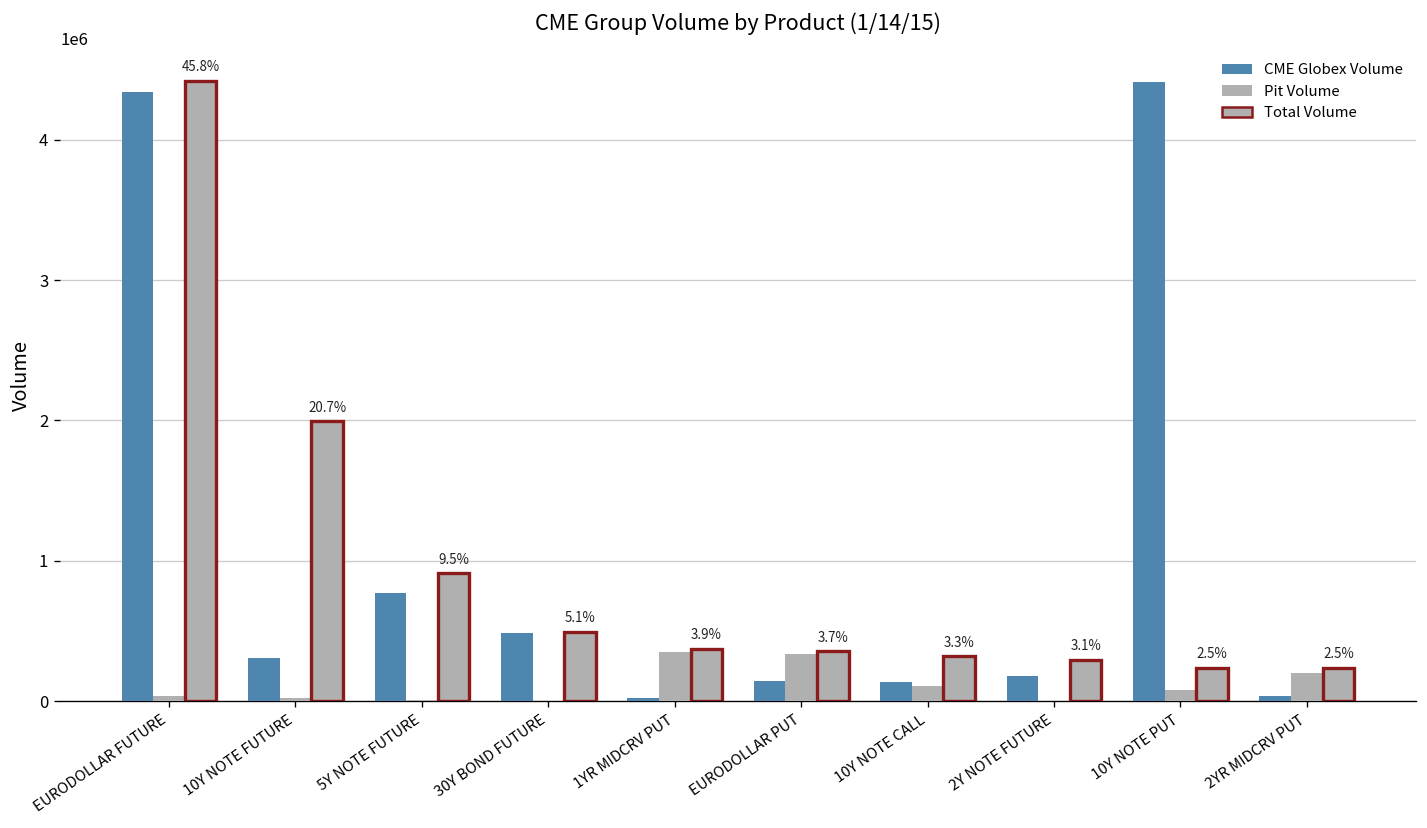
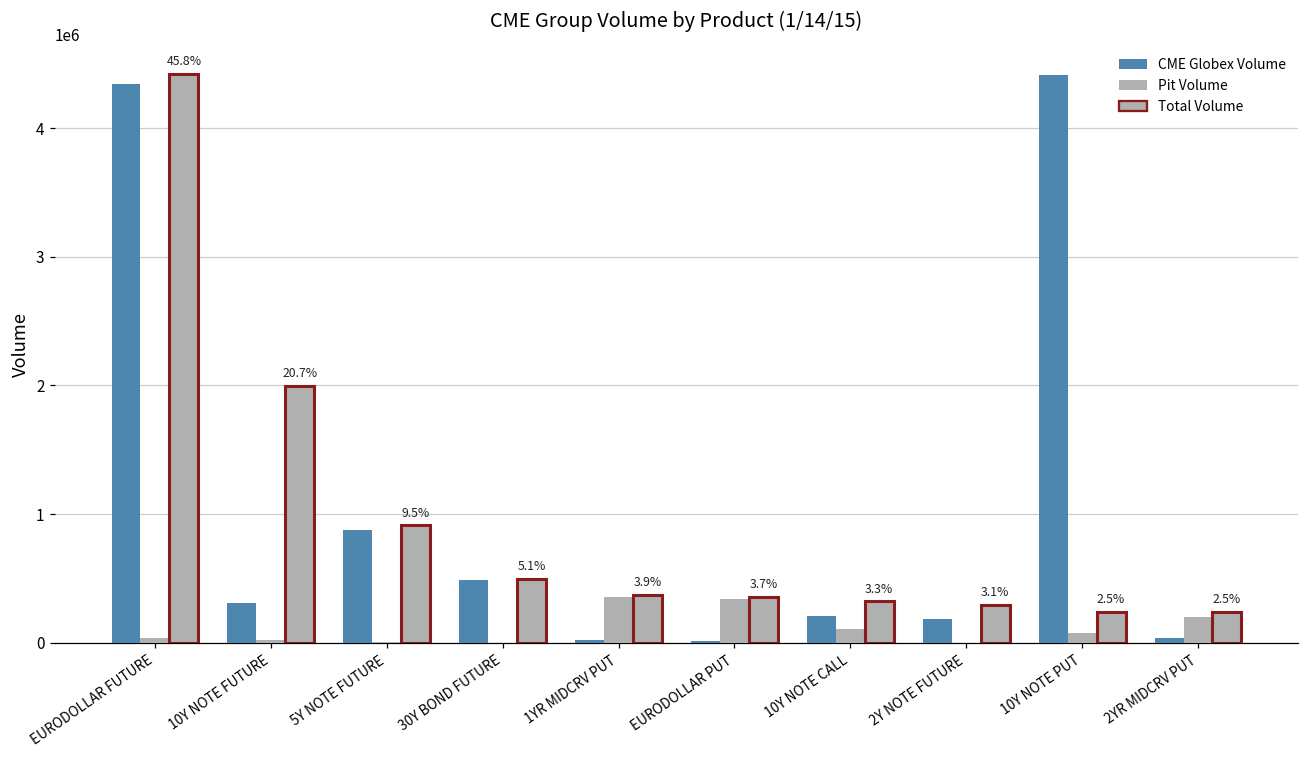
CME Globex Volume, 5Y NOTE FUTURE: 770000 -> 880000
CME Globex Volume, EURODOLLAR PUT: 140000 -> 20000
CME Globex Volume, 10Y NOTE CALL: 140000 -> 210000
